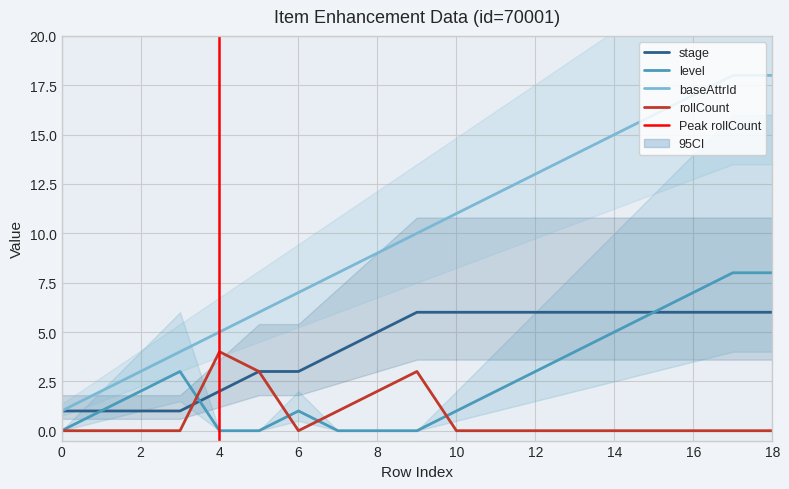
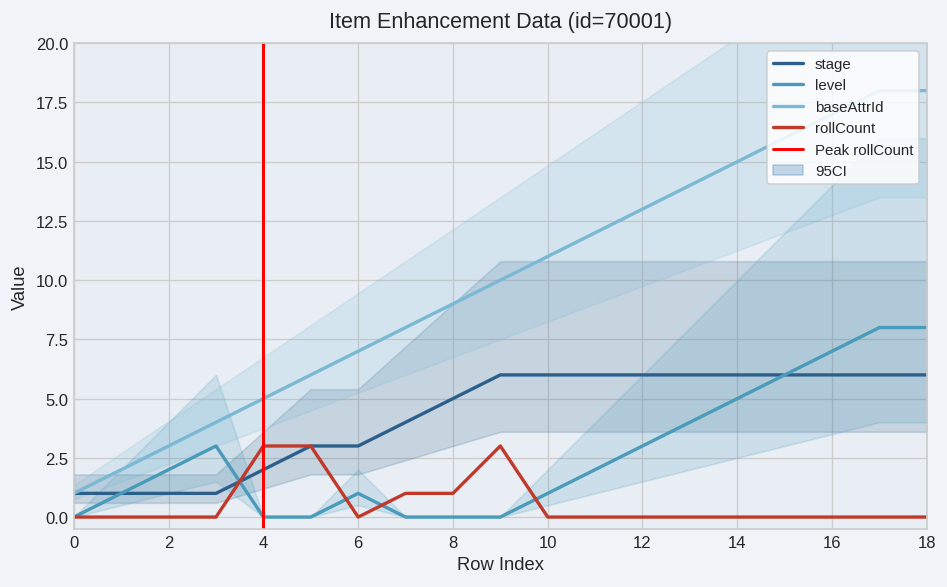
rollCount, 4: 4 -> 3
rollCount, 8: 2 -> 1
